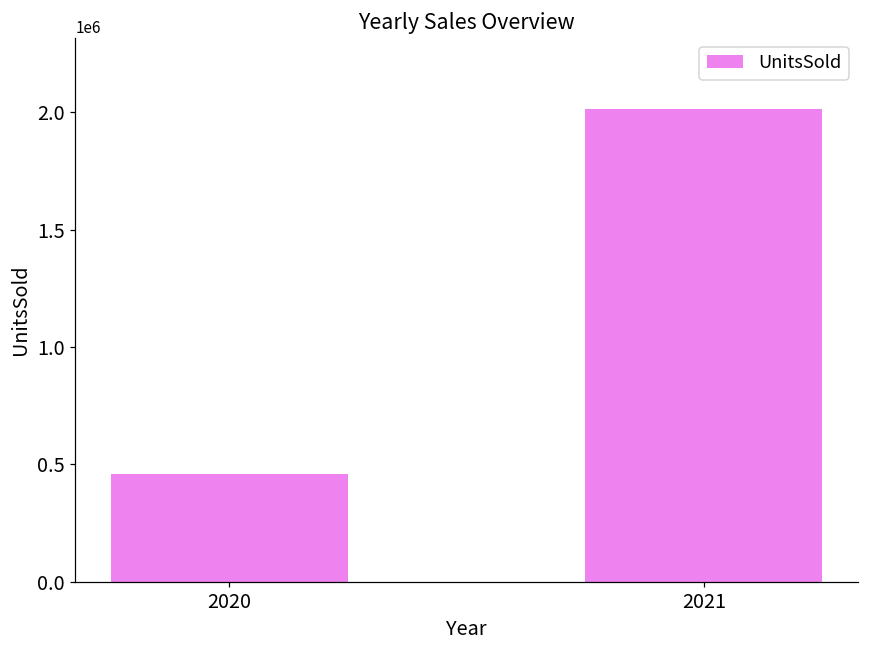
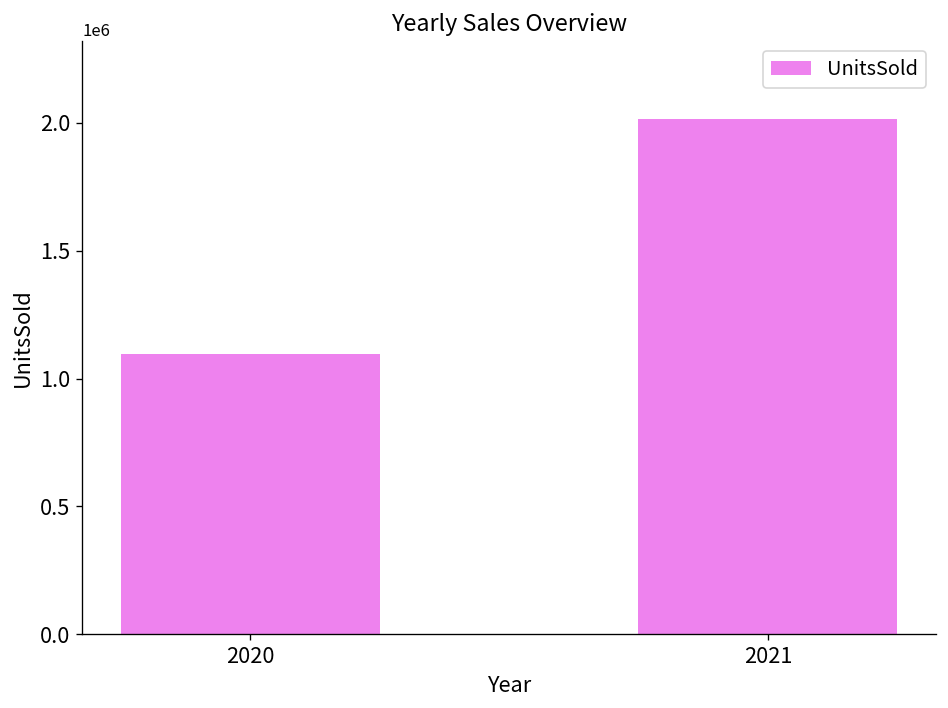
2020: 460000 -> 1100000
